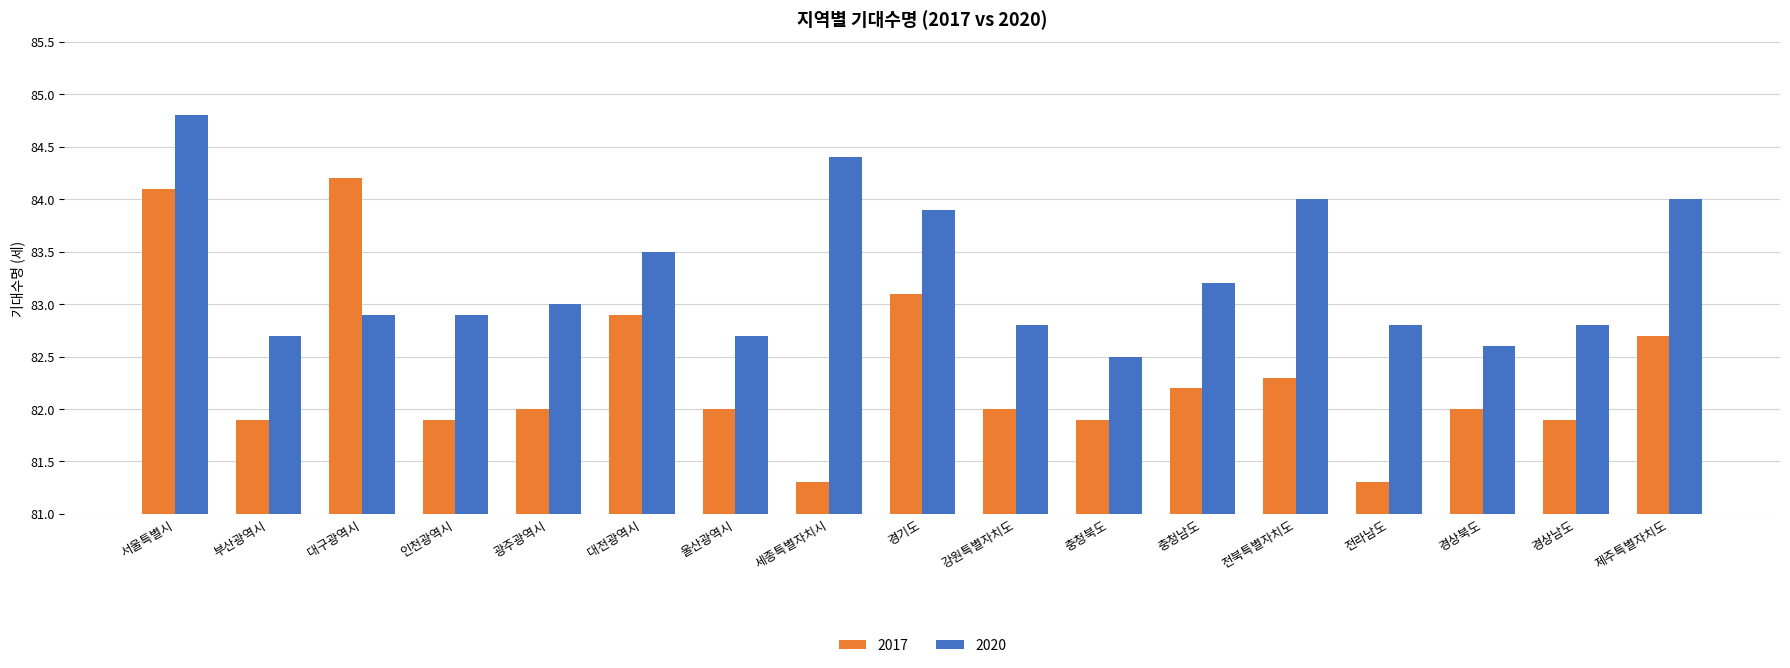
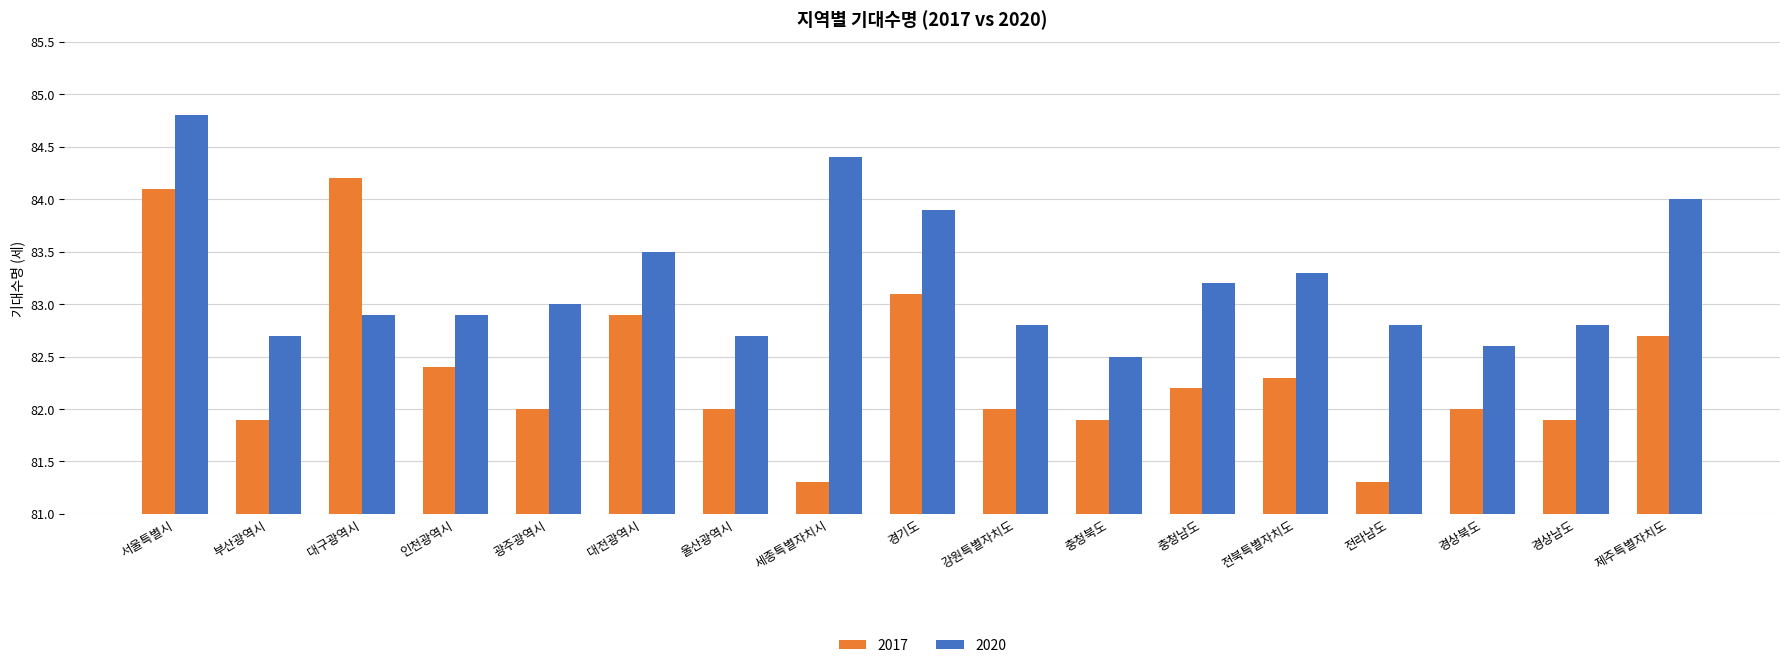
2017, 인천광역시: 81.9 -> 82.4
2020, 전북특별자치도: 84.0 -> 83.3
